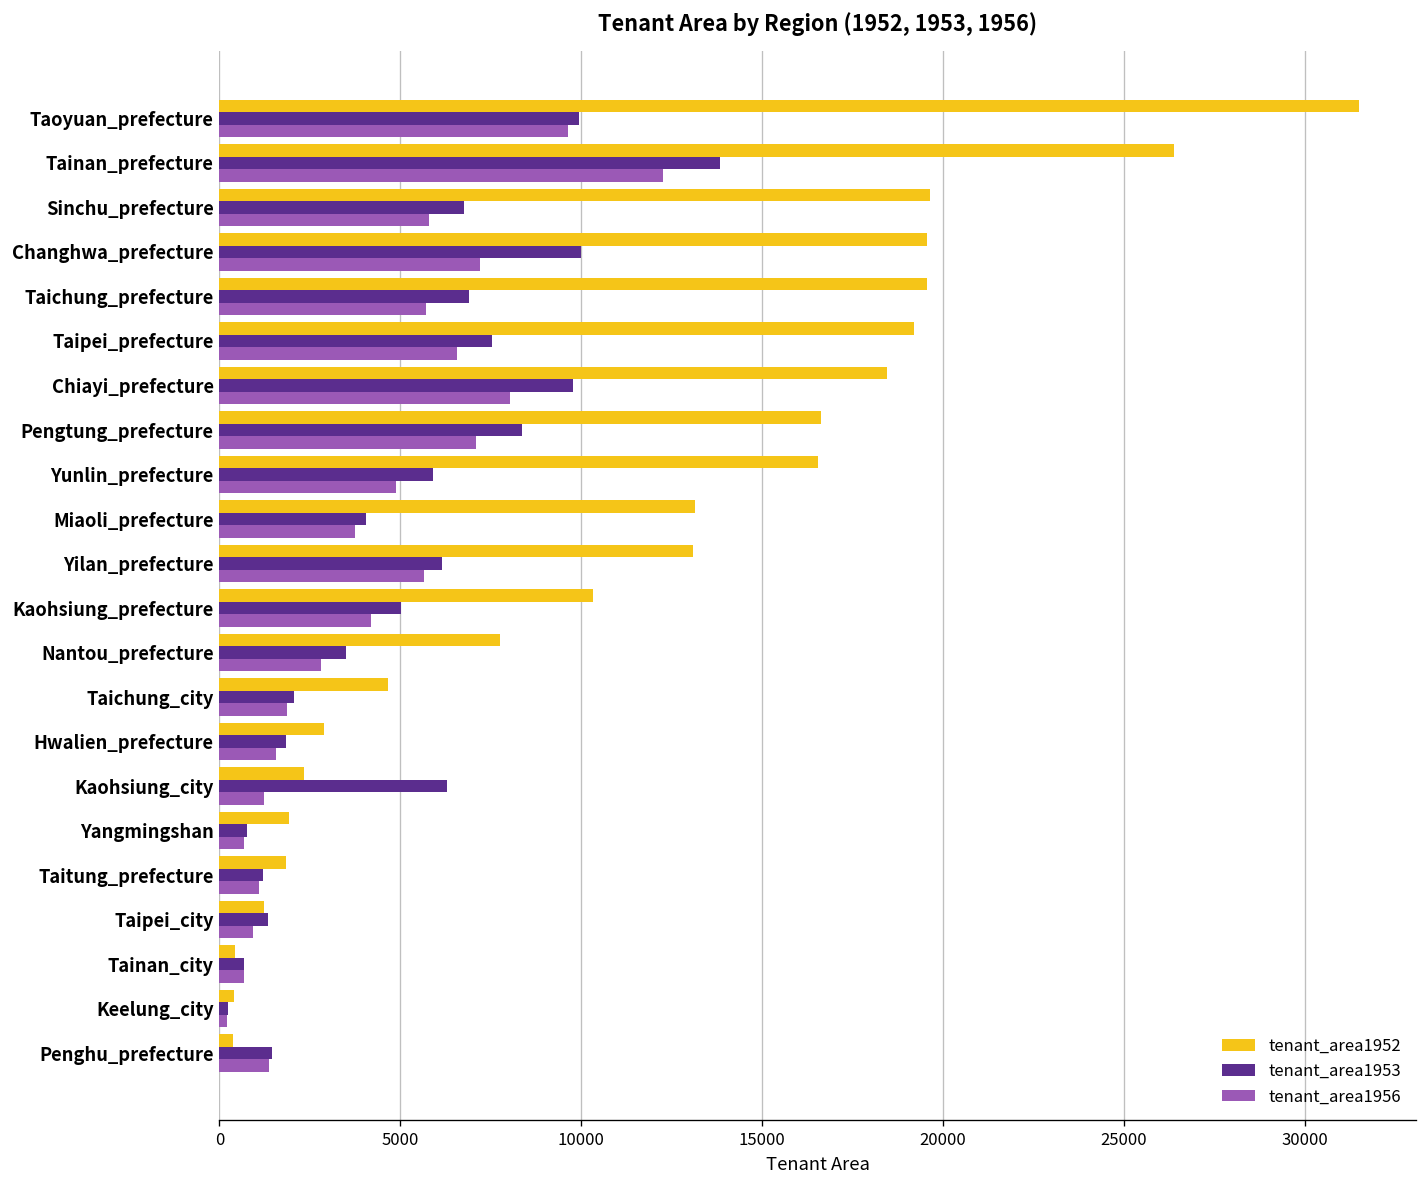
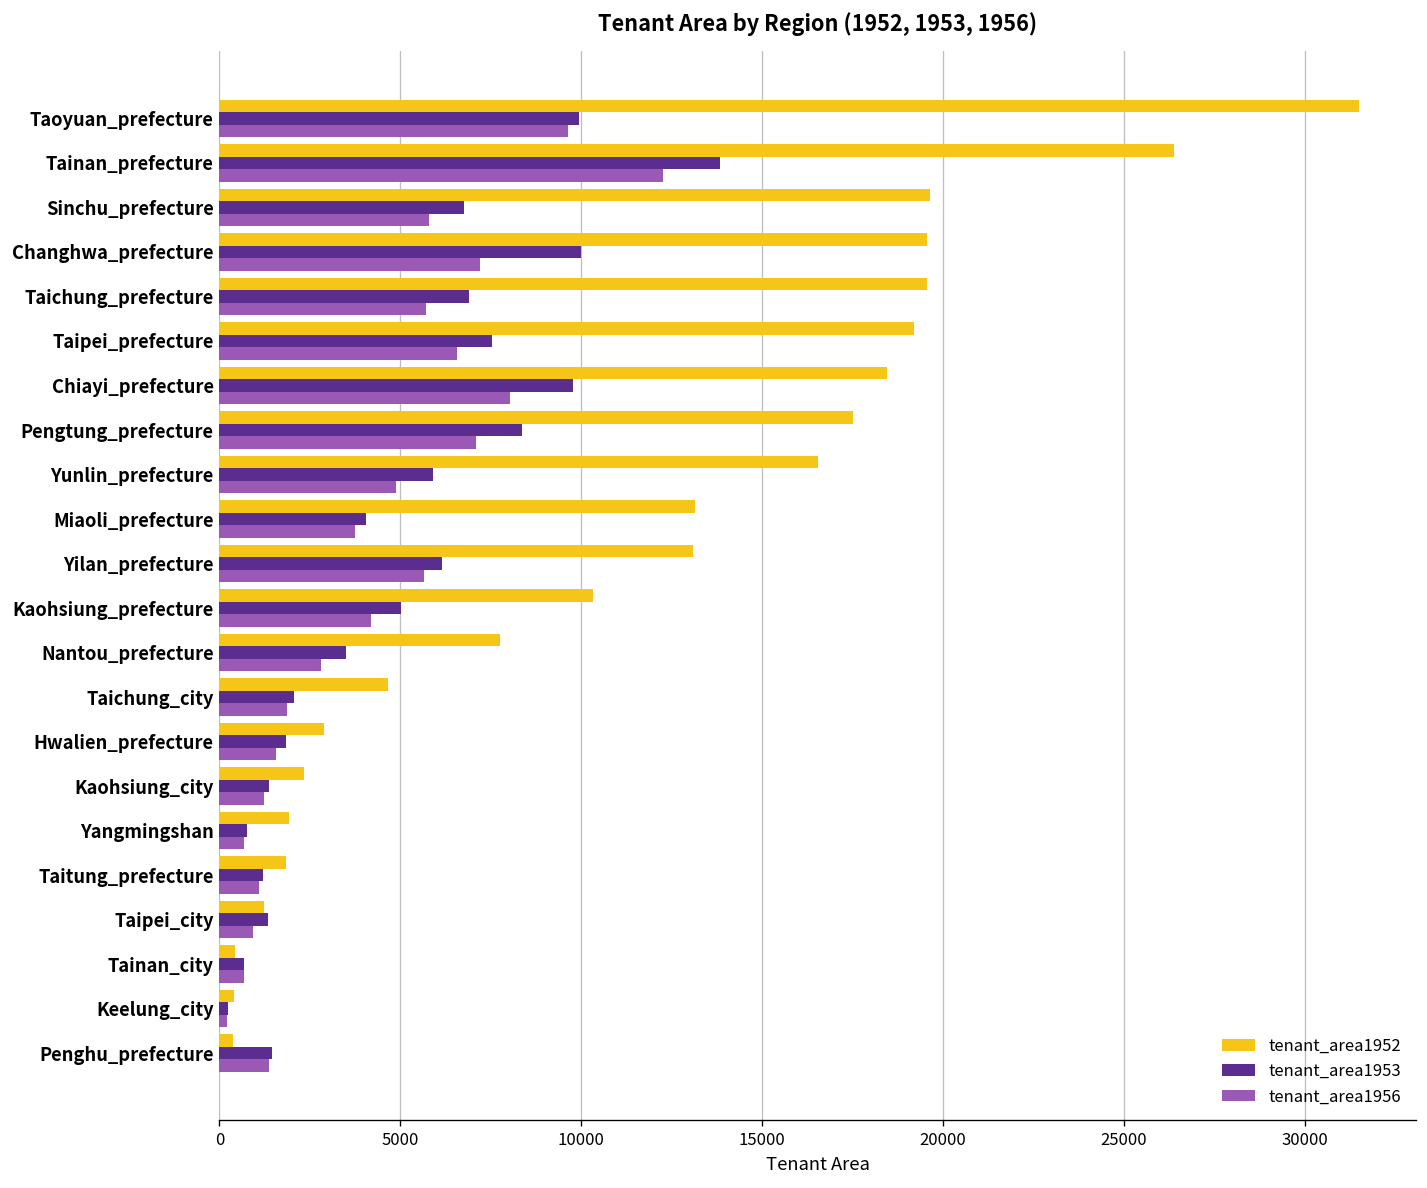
tenant_area1952, Pengtung_prefecture: 16600 -> 17500
tenant_area1953, Kaohsiung_city: 6300 -> 1400
